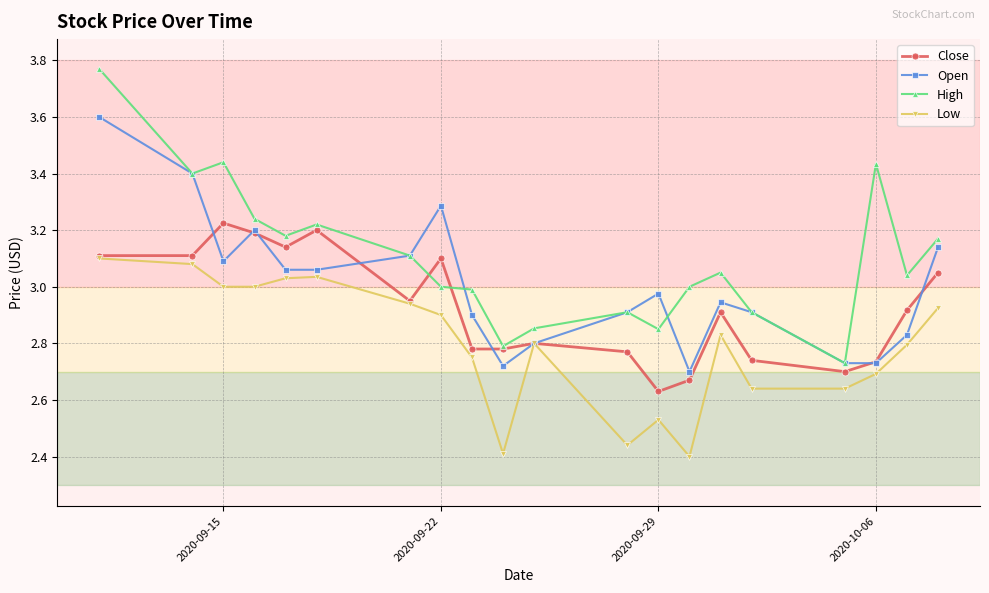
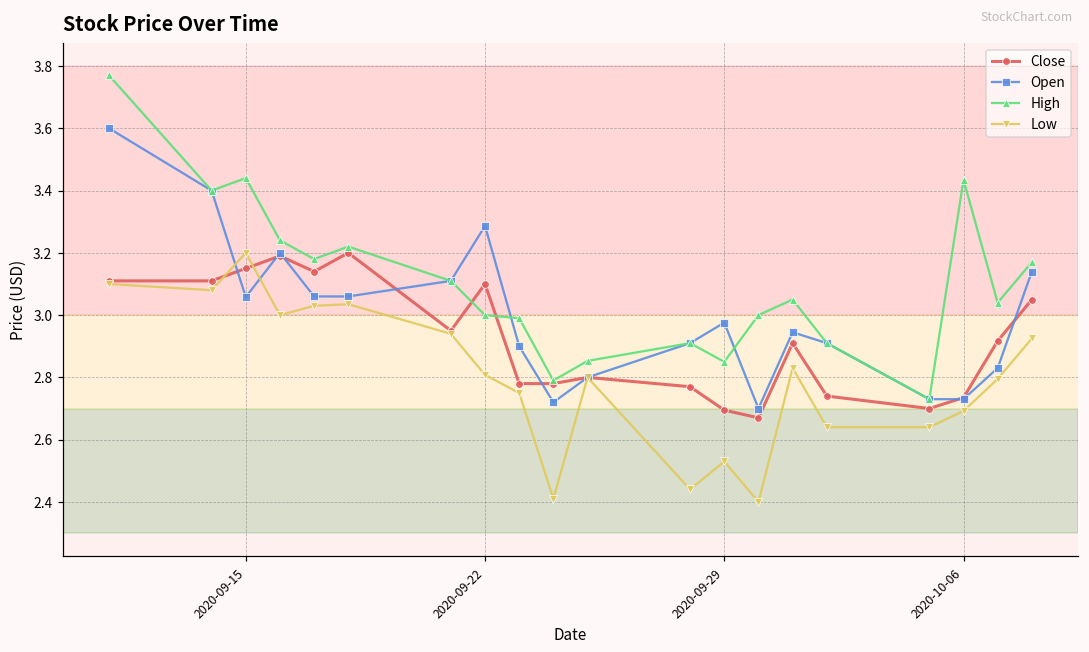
Close, 2020-09-15: 3.22 -> 3.15
Open, 2020-09-15: 3.09 -> 3.06
Low, 2020-09-15: 3.0 -> 3.2
Low, 2020-09-22: 2.90 -> 2.81
Close, 2020-09-29: 2.63 -> 2.69
